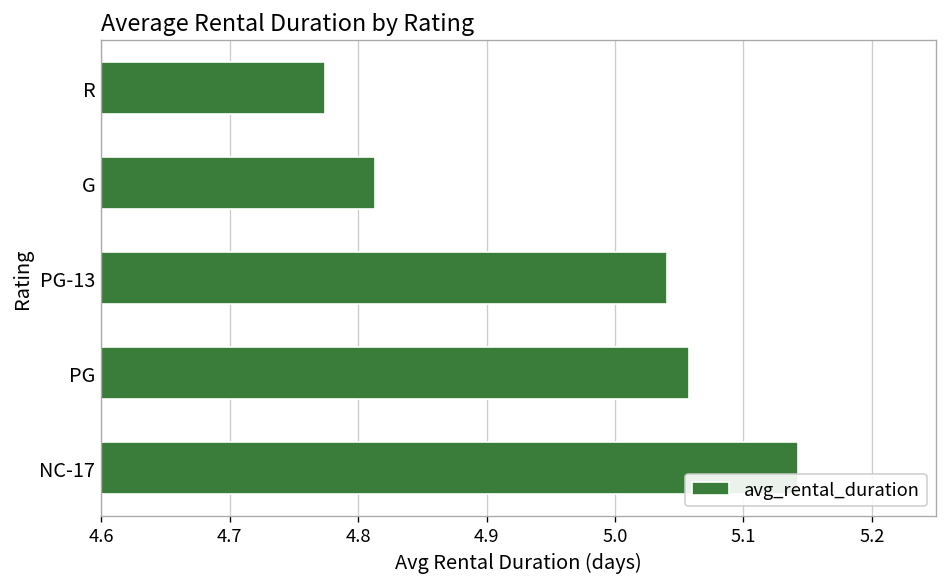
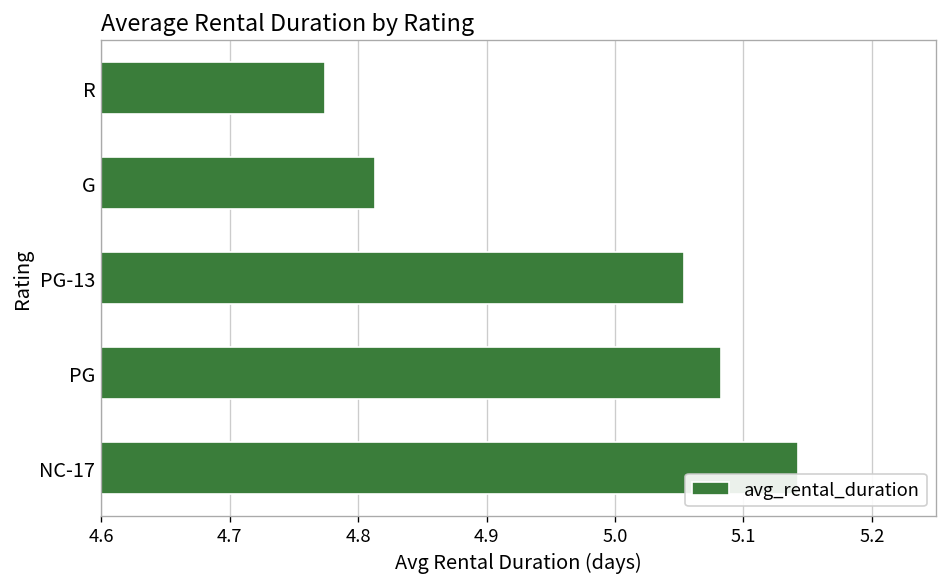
PG-13: 5.040 -> 5.054
PG: 5.058 -> 5.082
